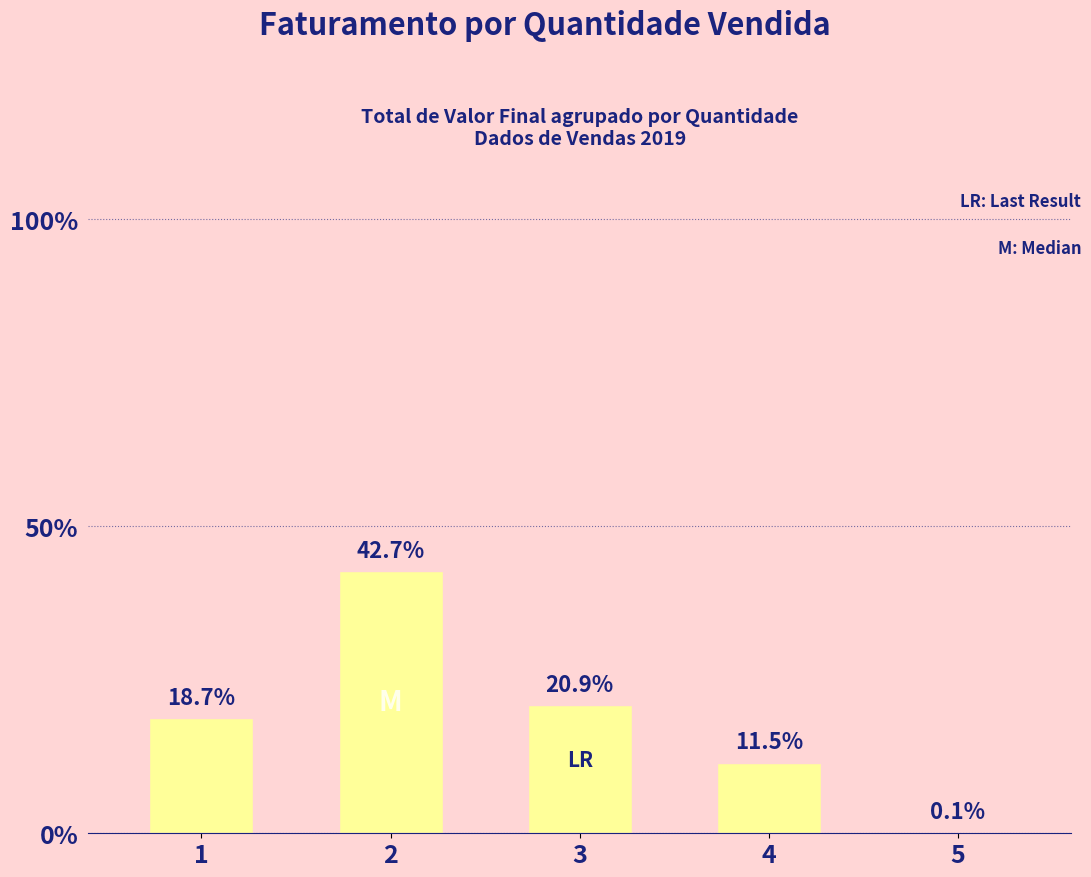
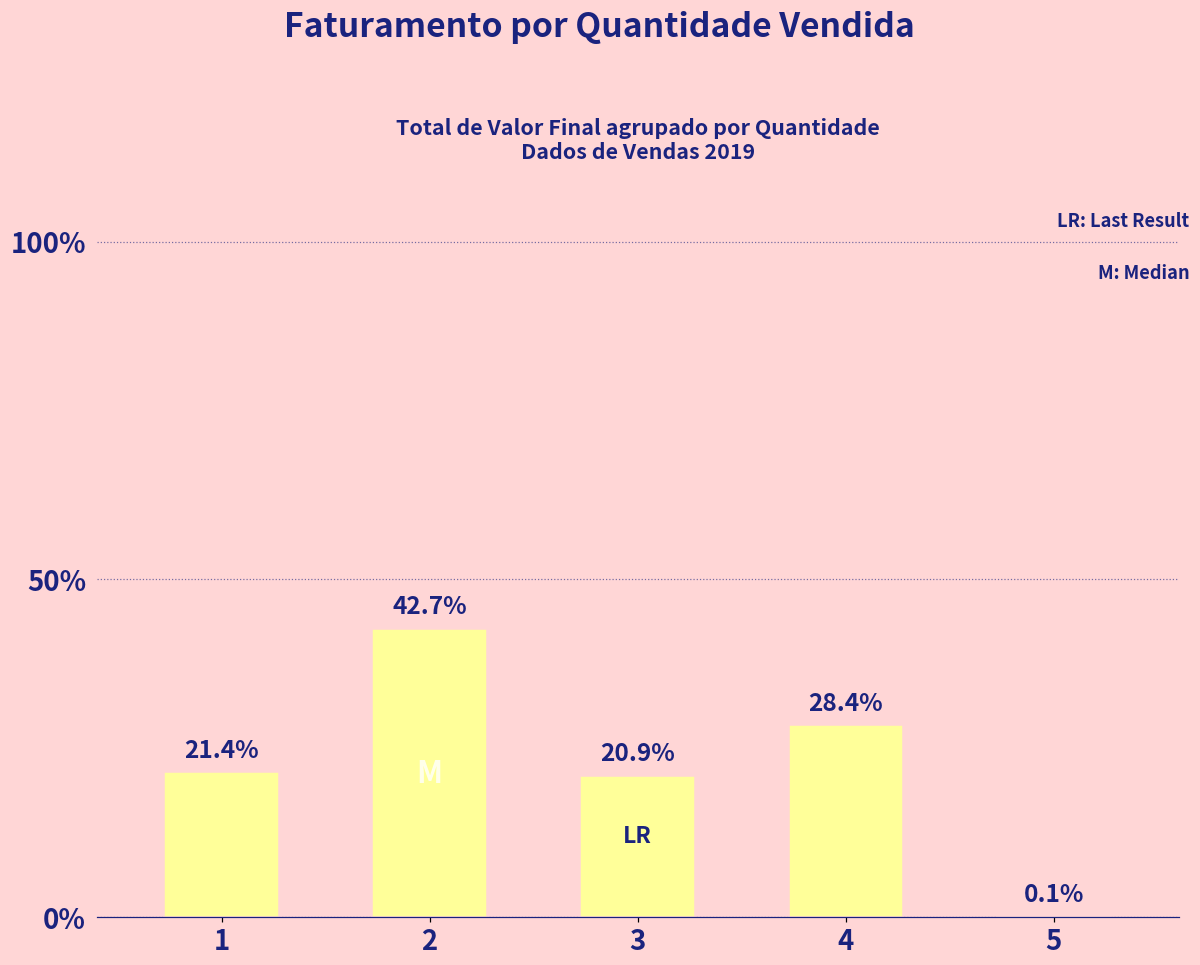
1: 18.7% -> 21.4%
4: 11.5% -> 28.4%
